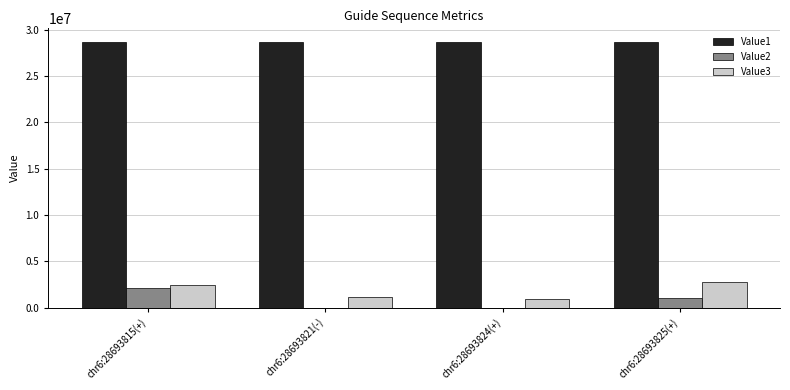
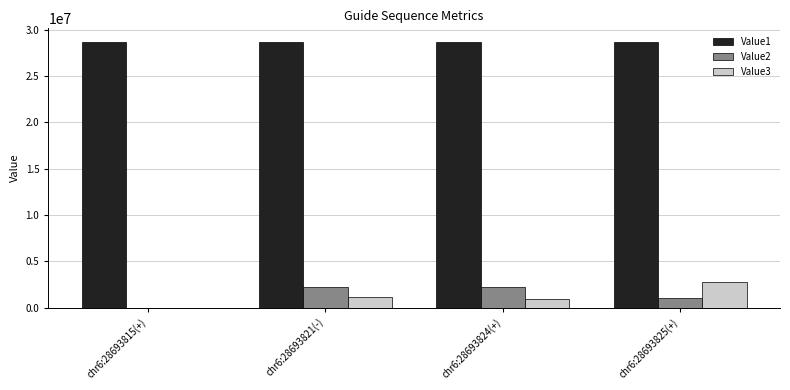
Value2, chr6:28693815(+): 2000000 -> 0
Value3, chr6:28693815(+): 2000000 -> 0
Value2, chr6:28693821(-): 0 -> 2000000
Value2, chr6:28693824(+): 0 -> 2000000
